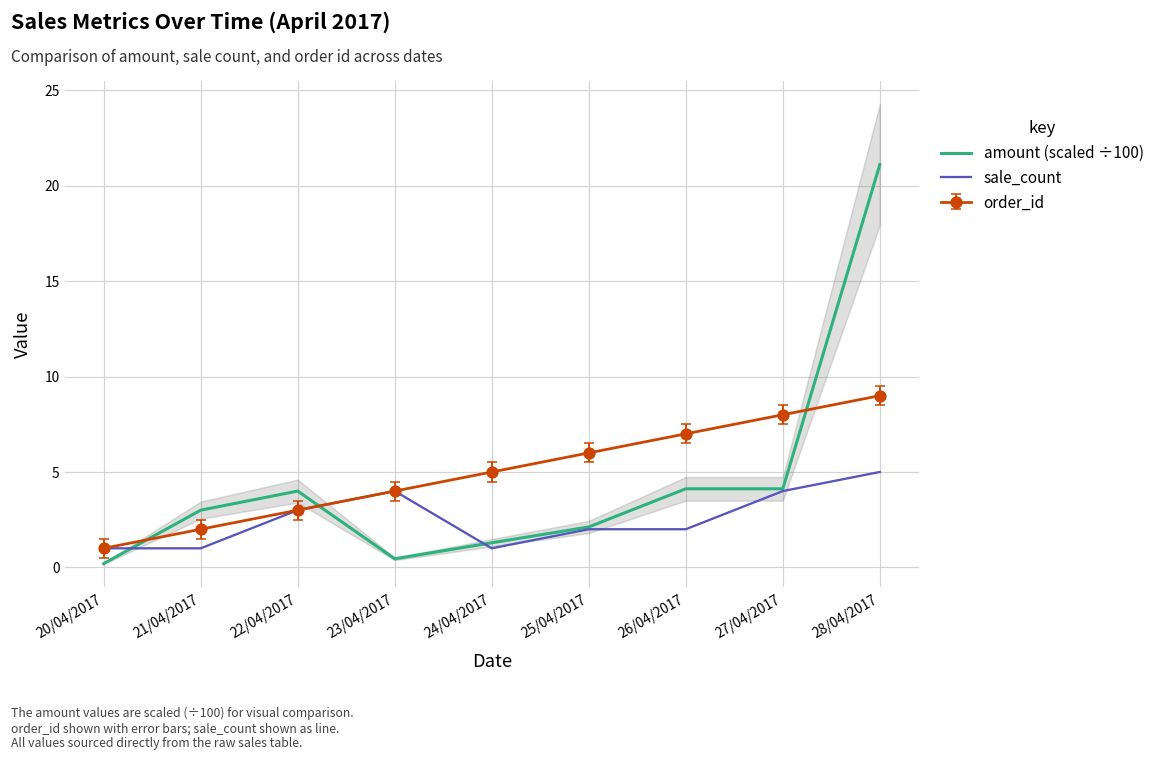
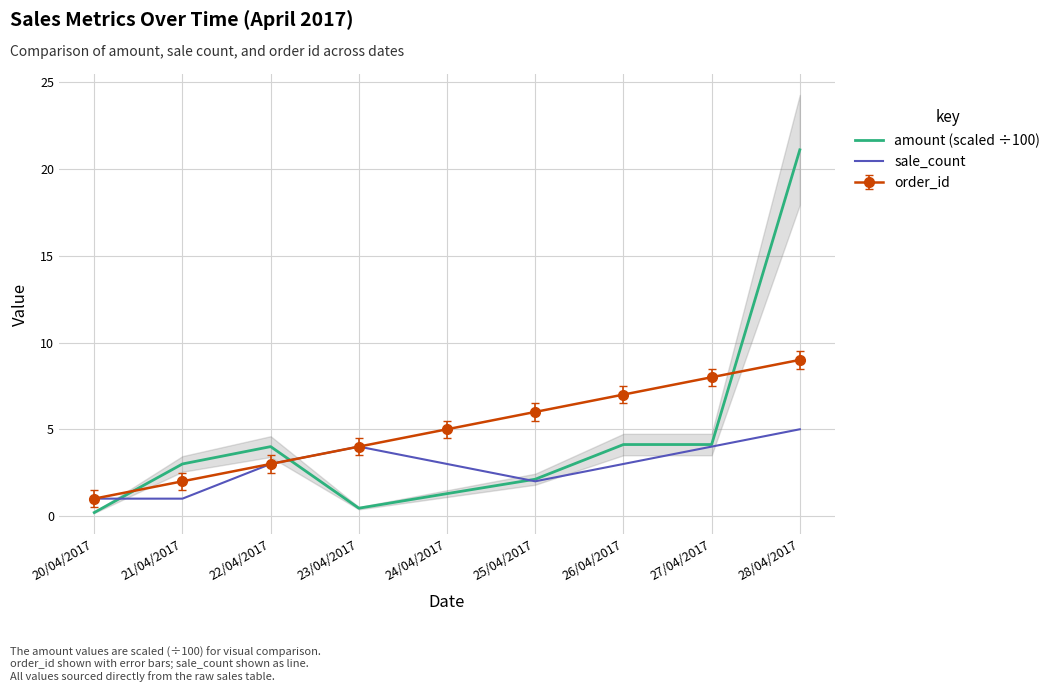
sale_count, 24/04/2017: 1 -> 3
sale_count, 26/04/2017: 2 -> 3
